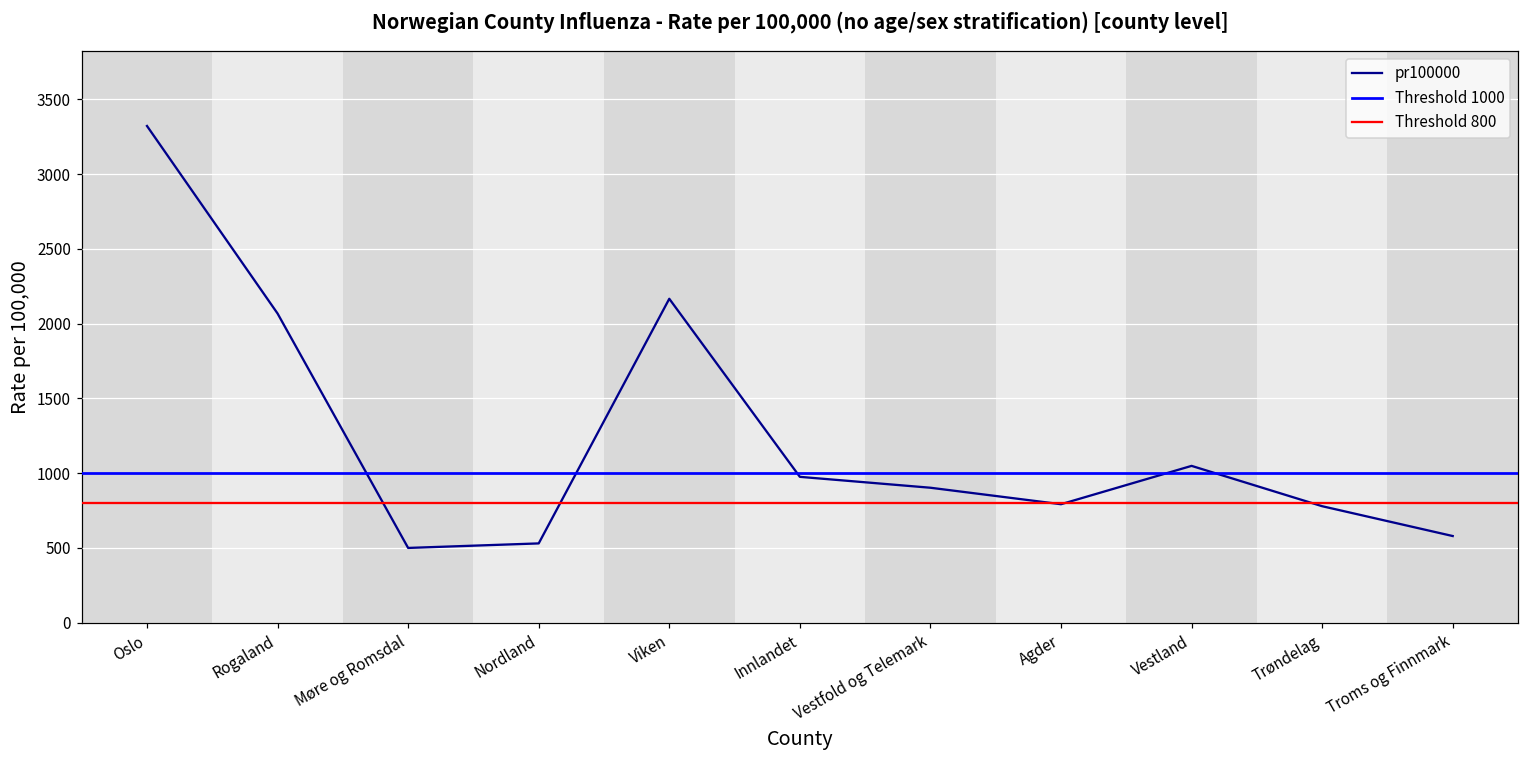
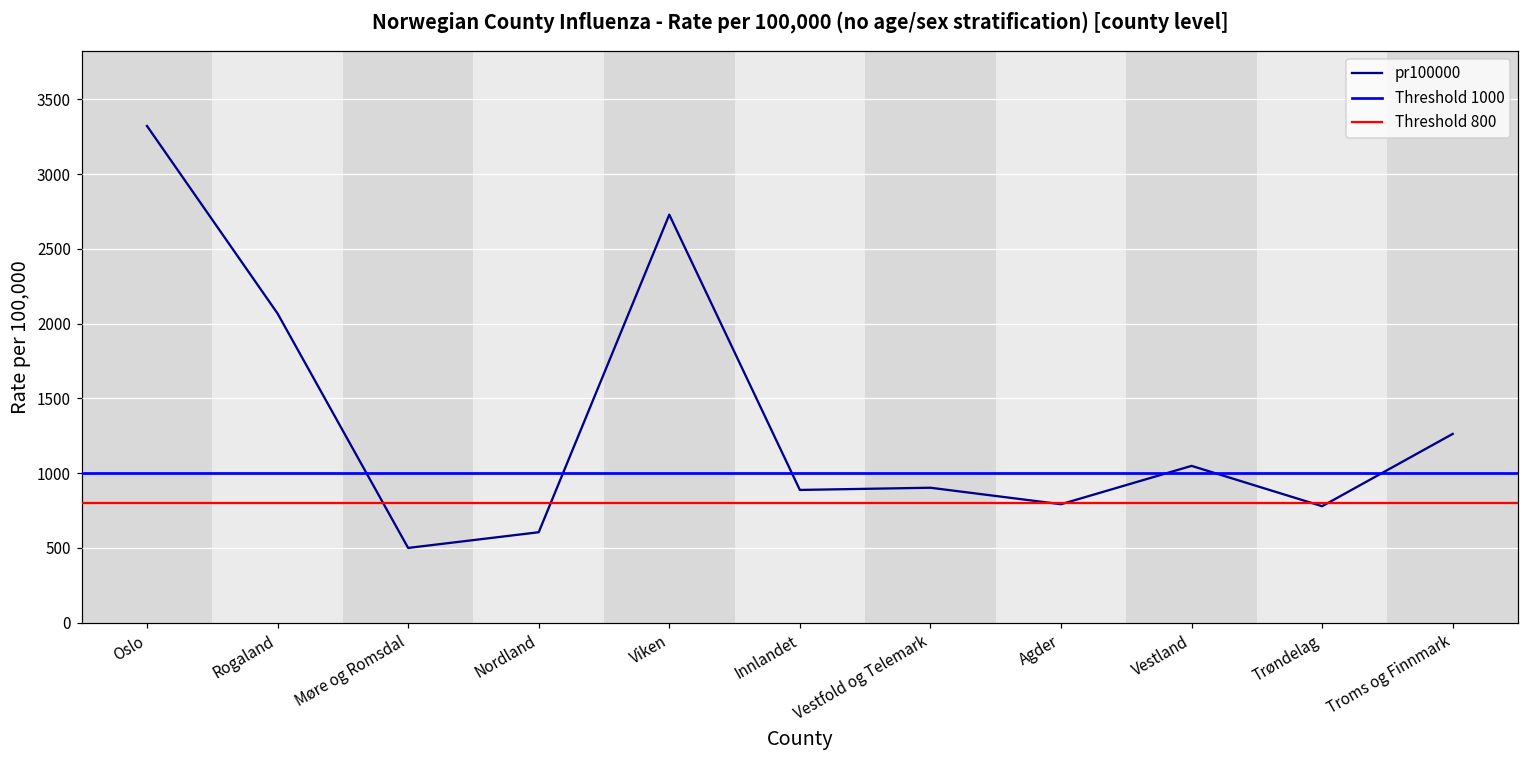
Nordland: 530 -> 600
Viken: 2170 -> 2730
Innlandet: 980 -> 890
Troms og Finnmark: 580 -> 1260
